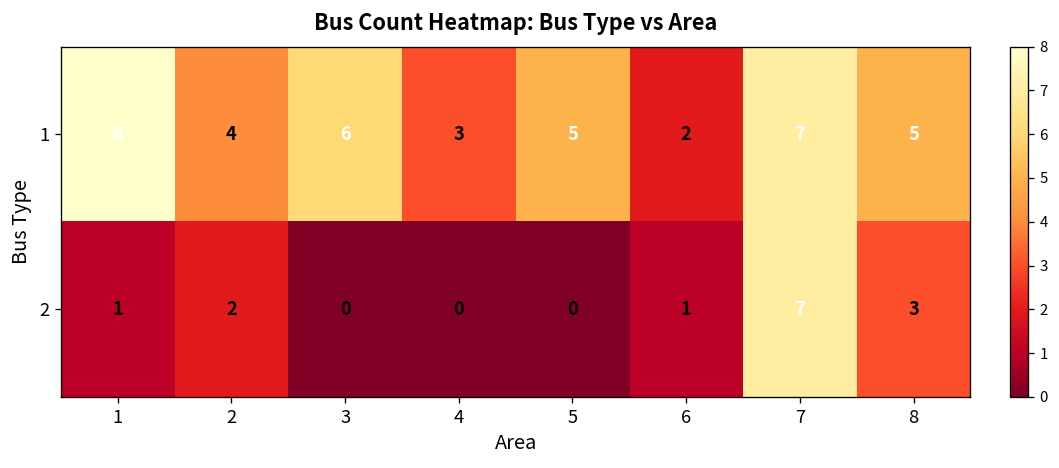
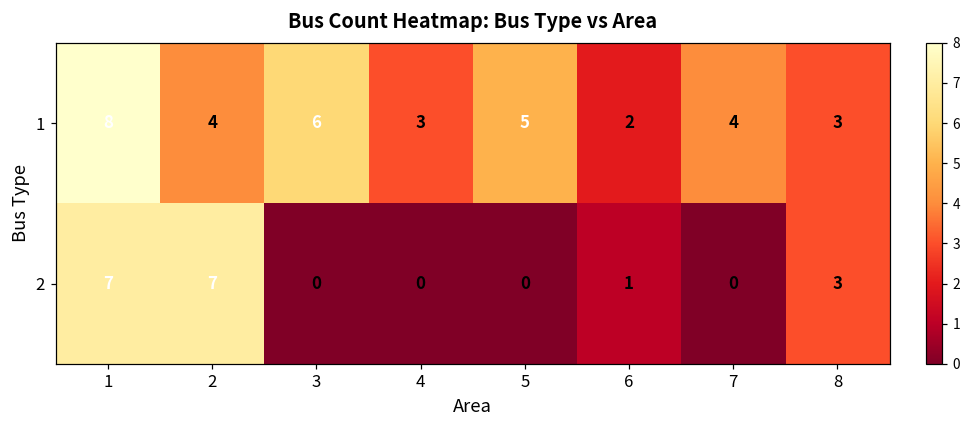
1, 7: 7 -> 4
1, 8: 5 -> 3
2, 1: 1 -> 7
2, 2: 2 -> 7
2, 7: 7 -> 0
